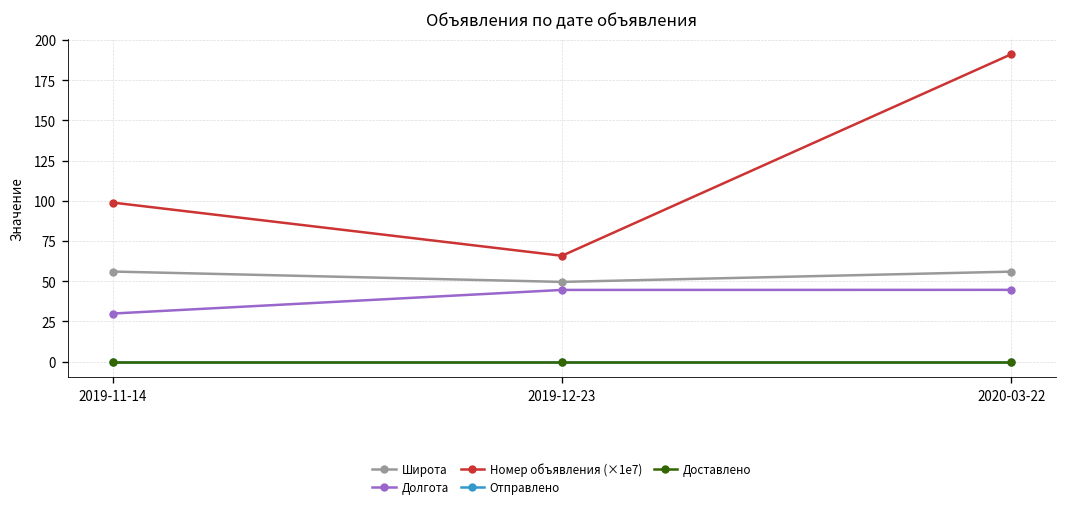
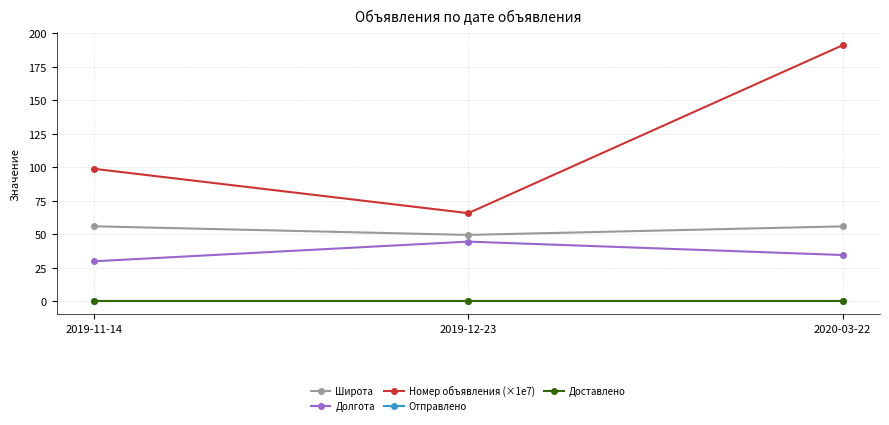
Долгота, 2020-03-22: 45 -> 35
